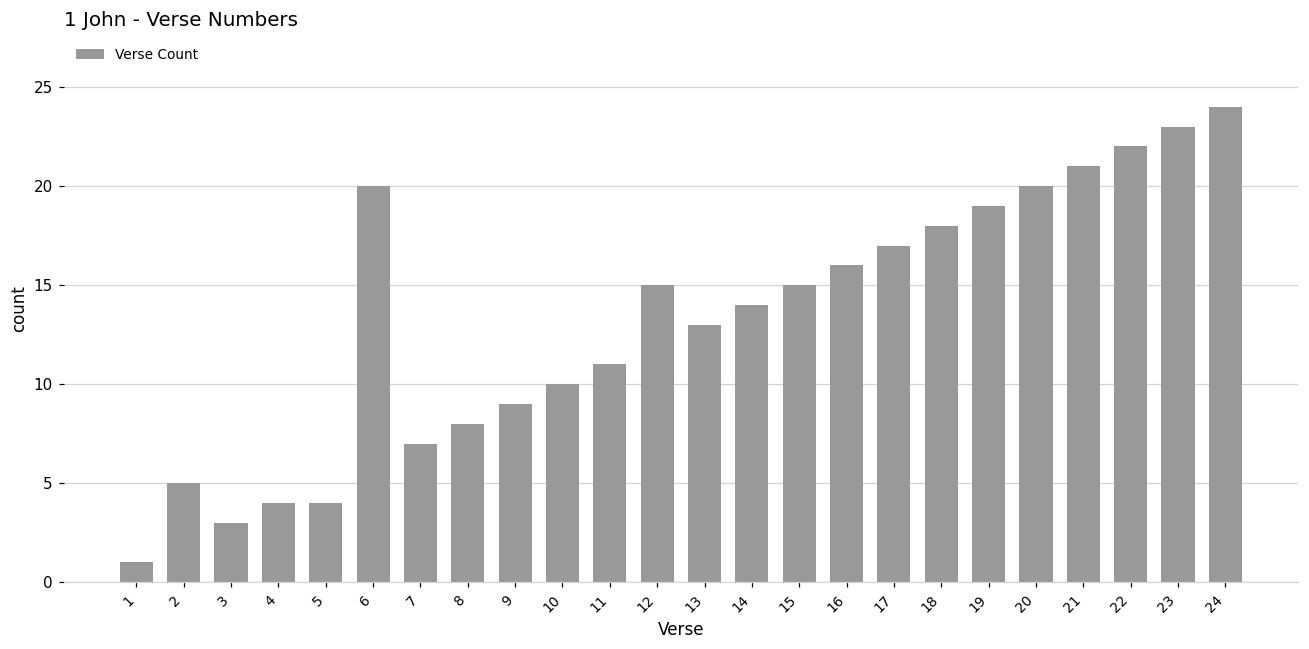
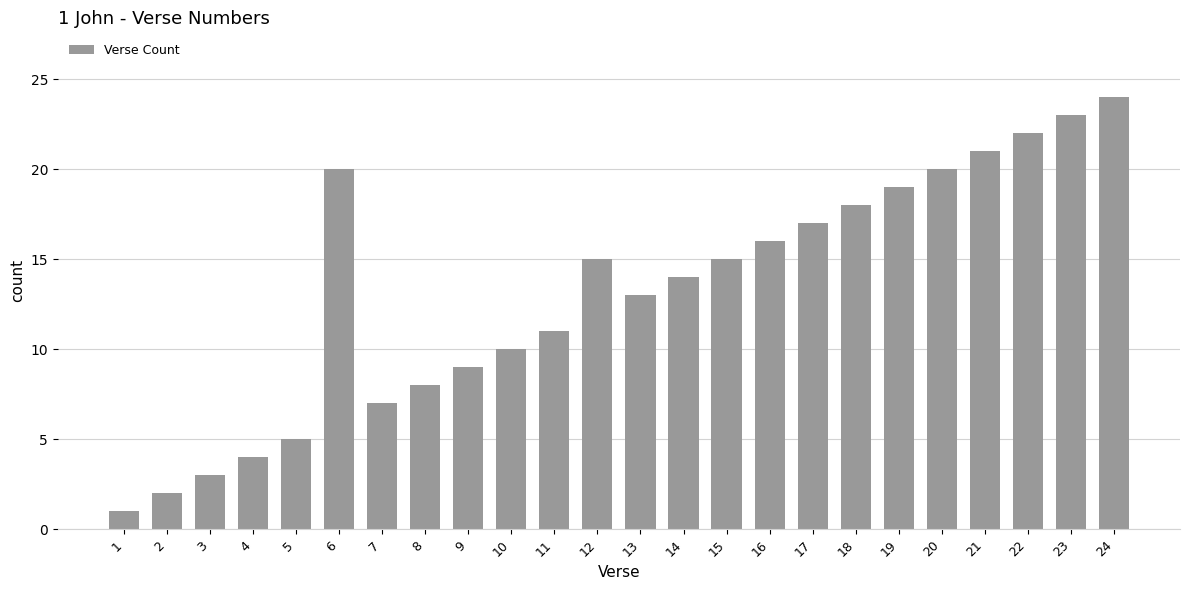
2: 5 -> 2
5: 4 -> 5
